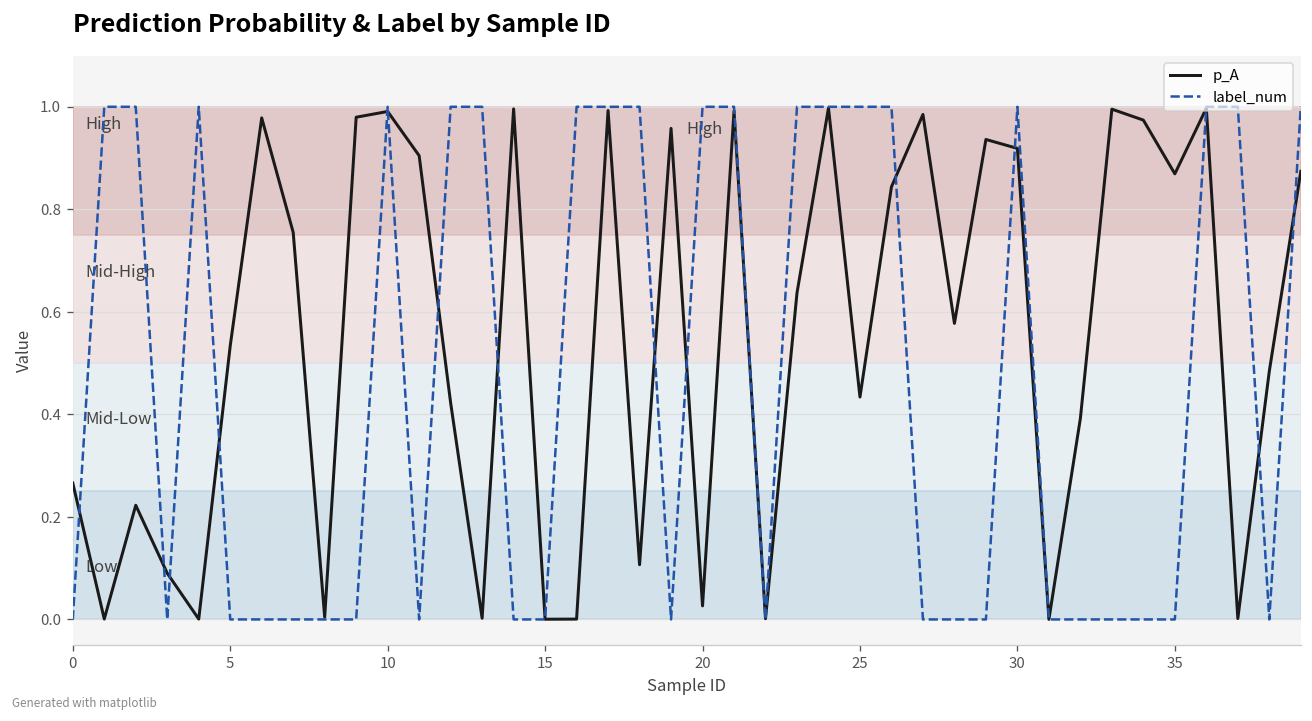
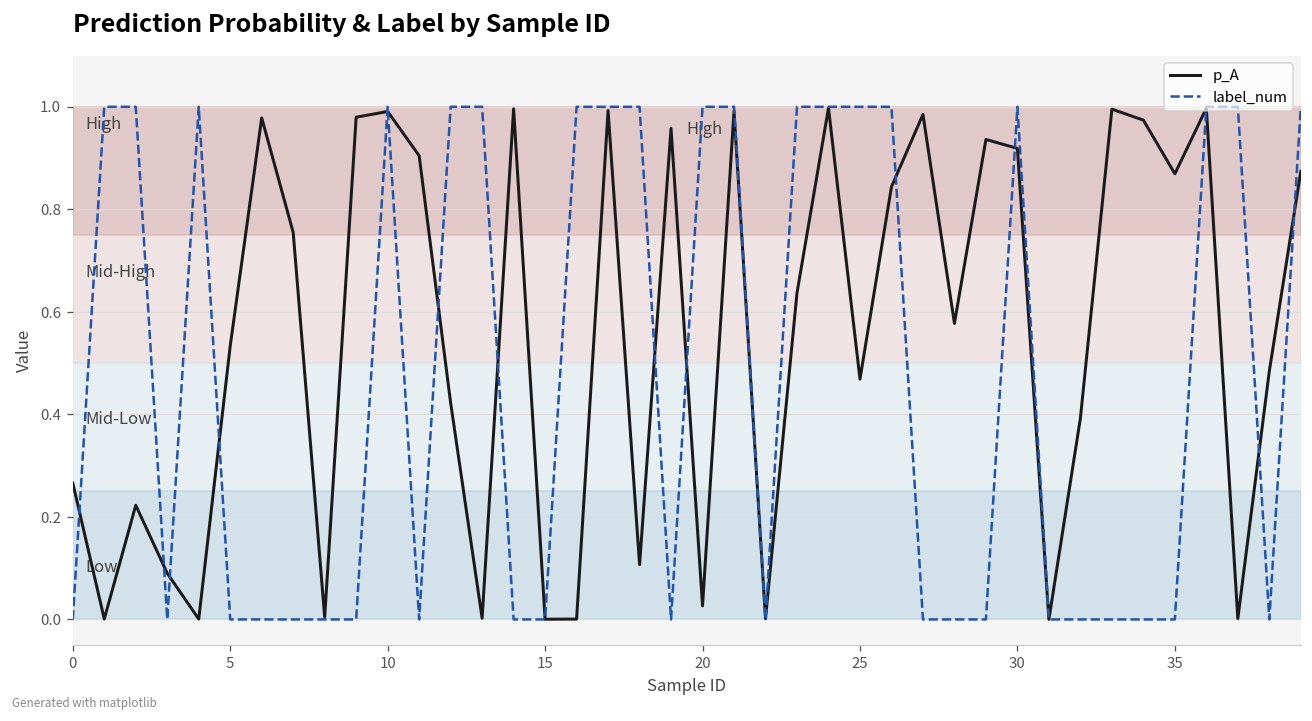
p_A, 25: 0.43 -> 0.47
